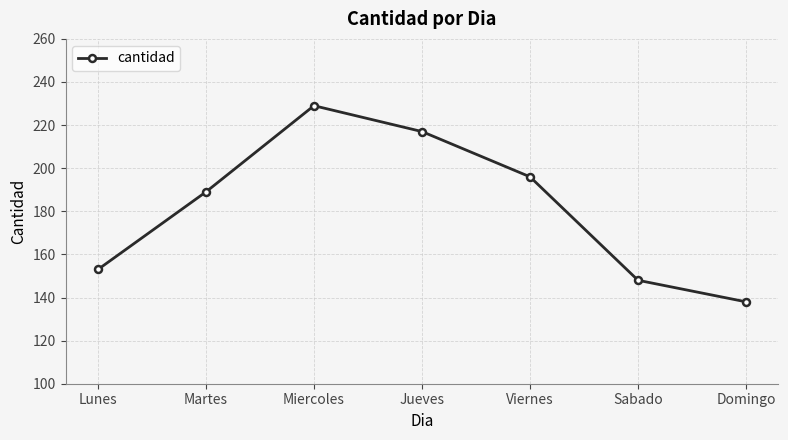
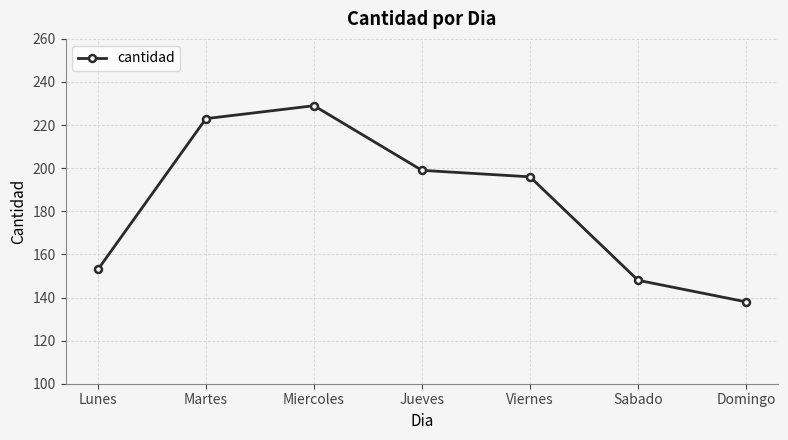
Martes: 189 -> 223
Jueves: 217 -> 199
